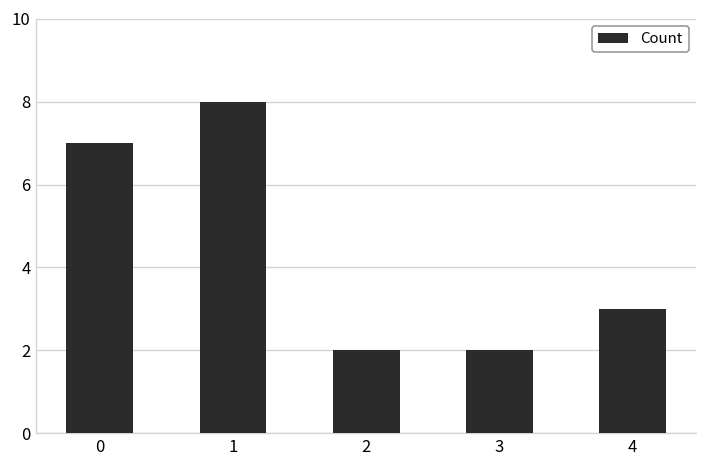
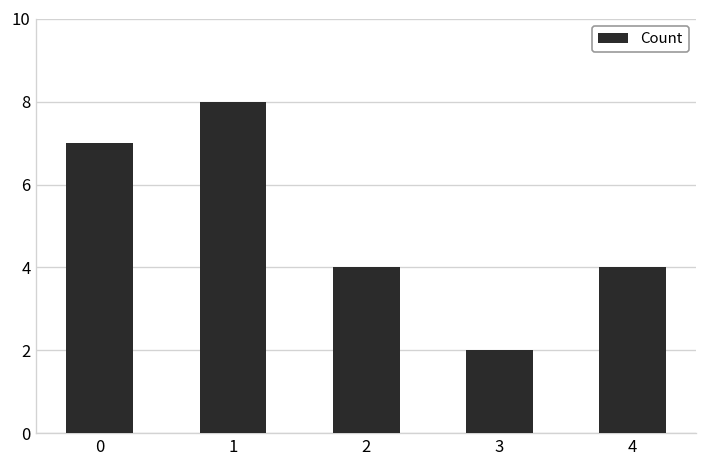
2: 2 -> 4
4: 3 -> 4
